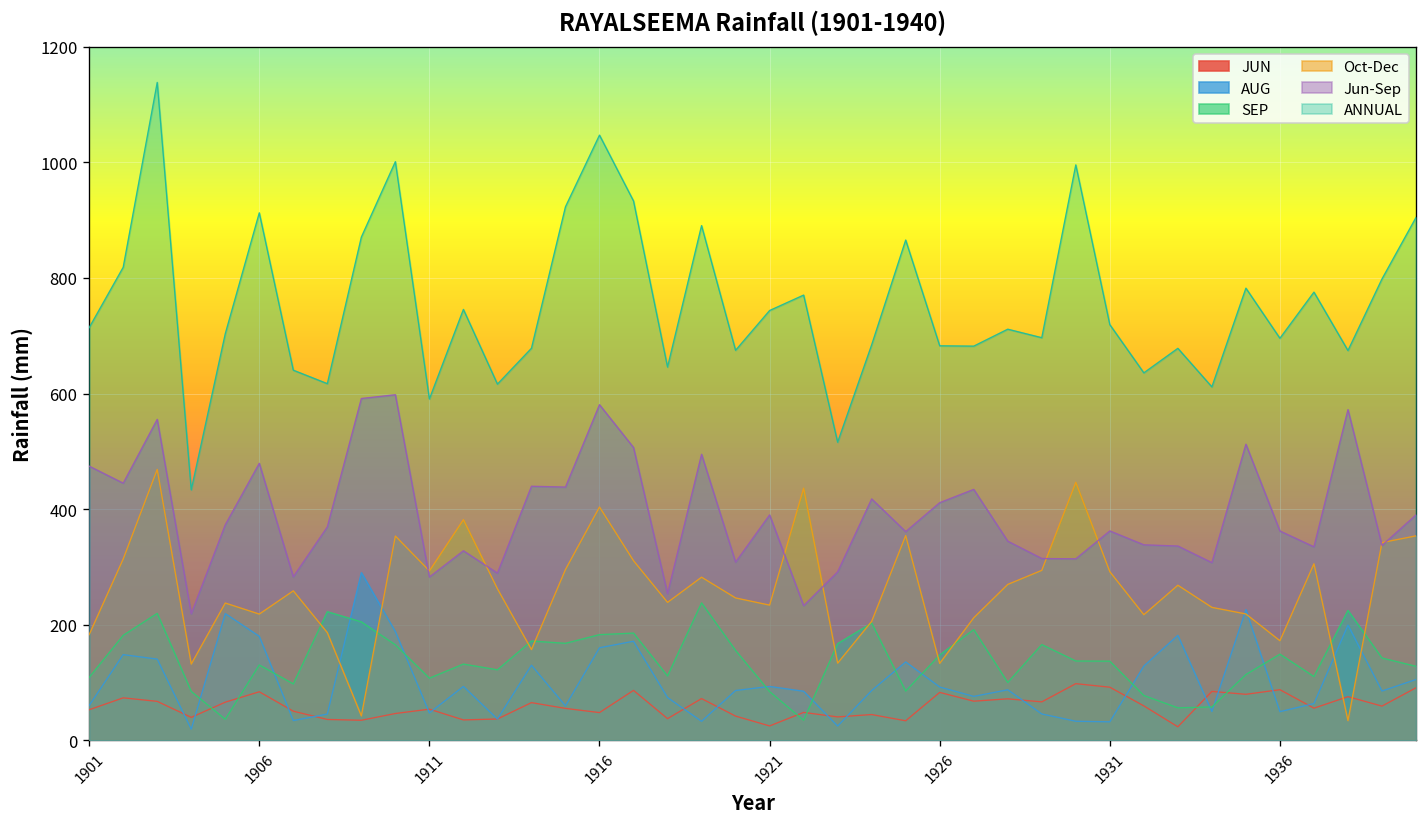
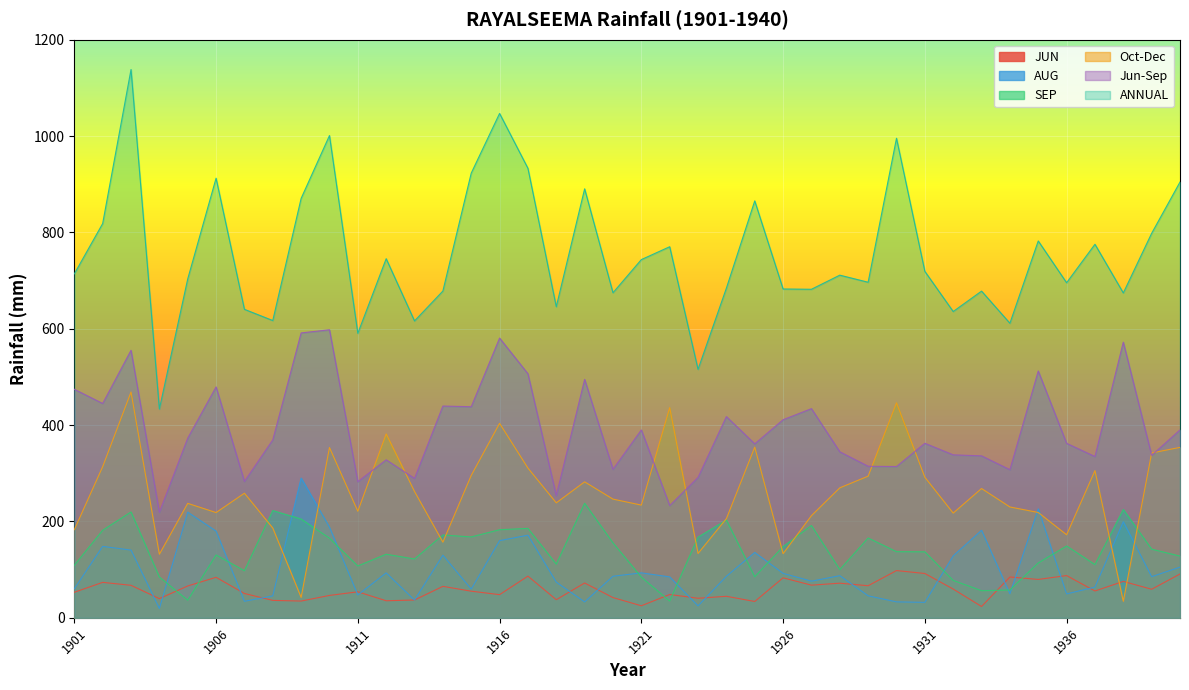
Oct-Dec, 1911: 290 -> 220
